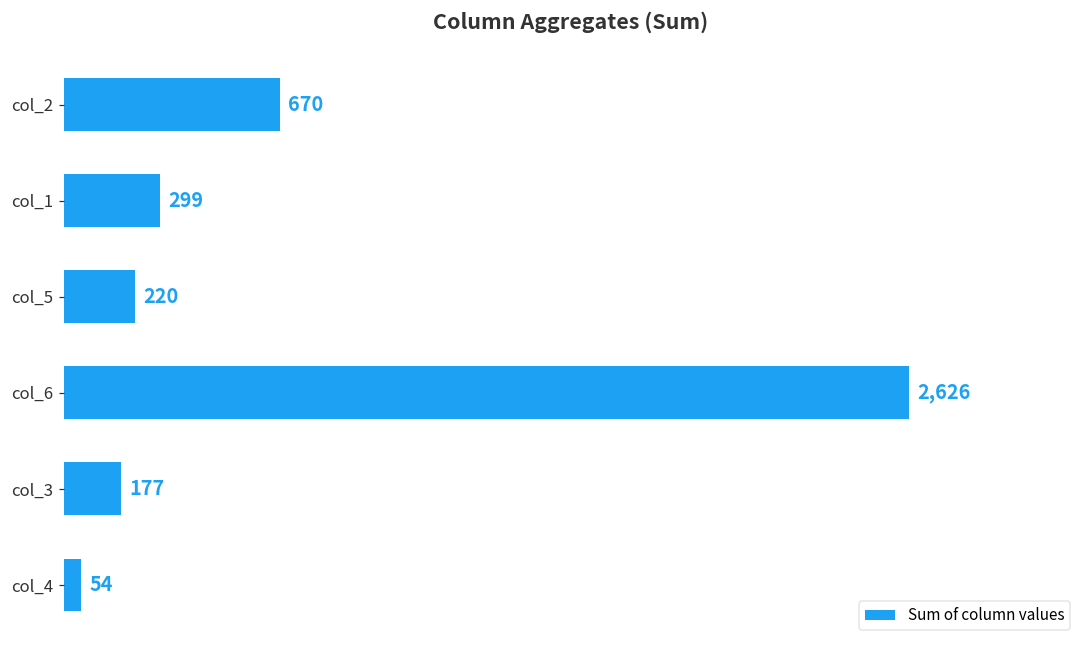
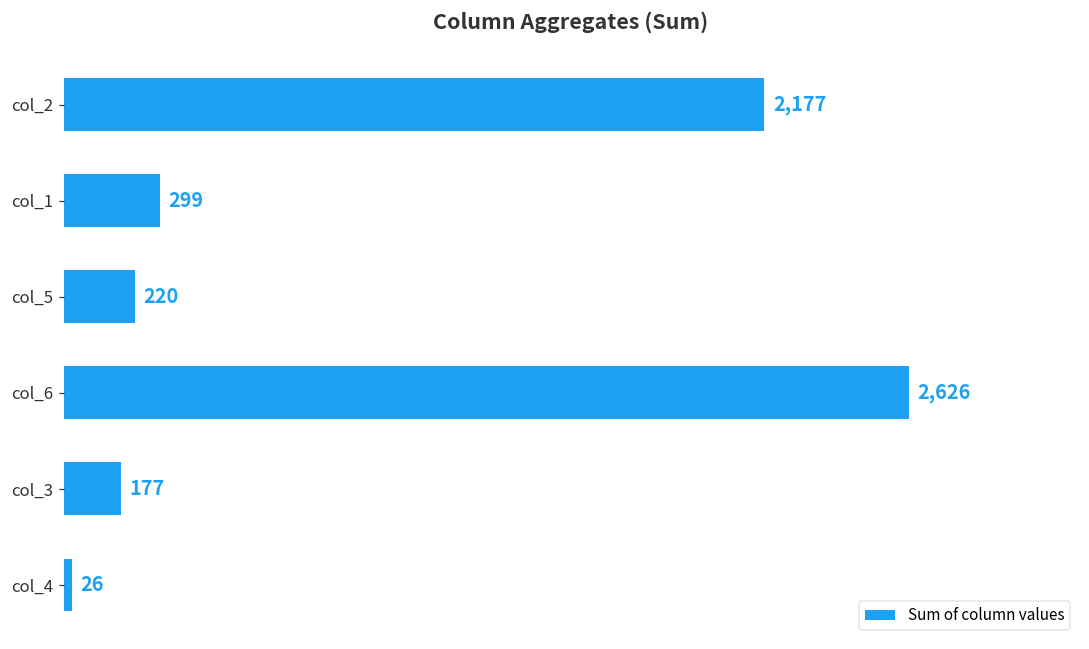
col_2: 670 -> 2,177
col_4: 54 -> 26
